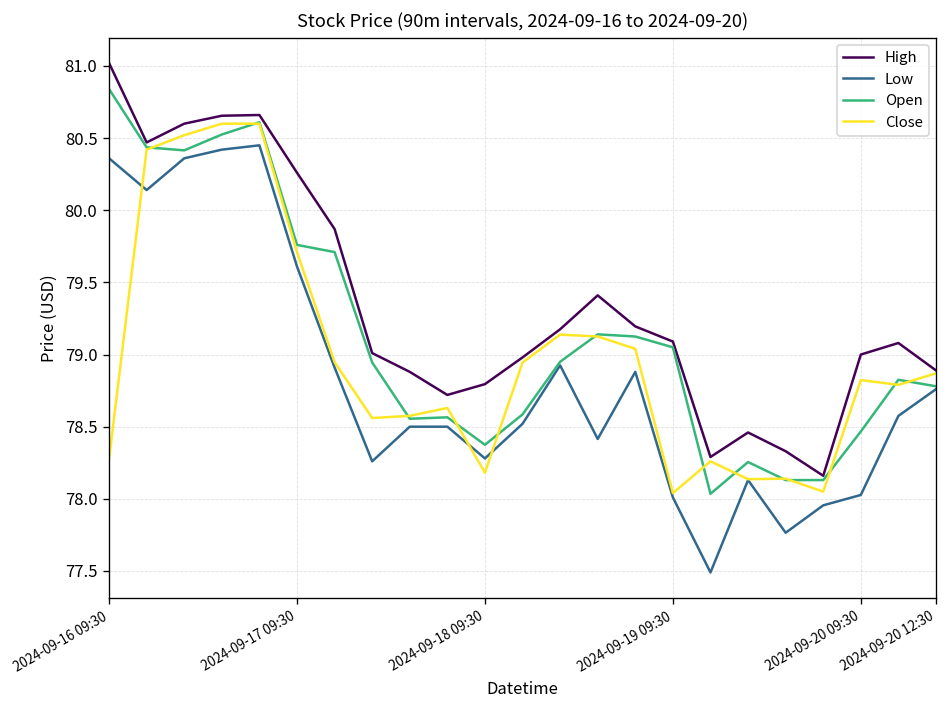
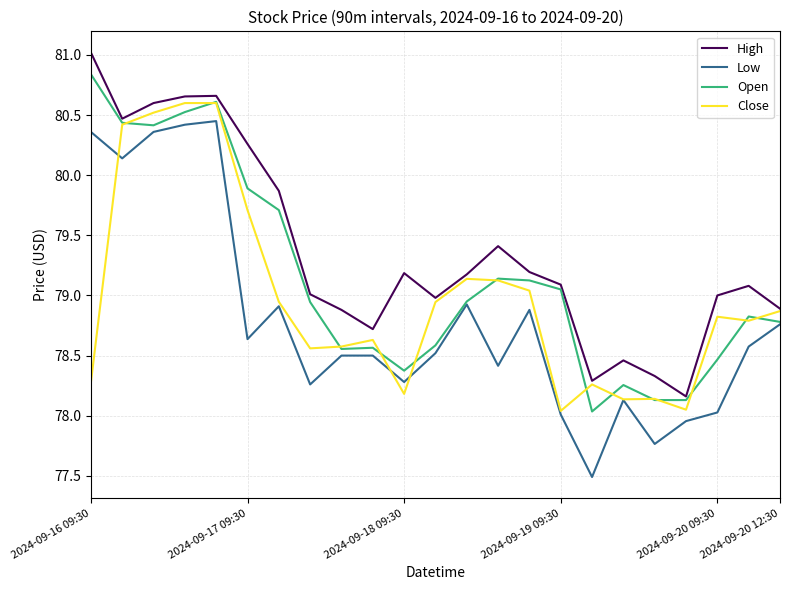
Low, 2024-09-17 09:30: 79.61 -> 78.64
Open, 2024-09-17 09:30: 79.76 -> 79.89
High, 2024-09-18 09:30: 78.79 -> 79.19
